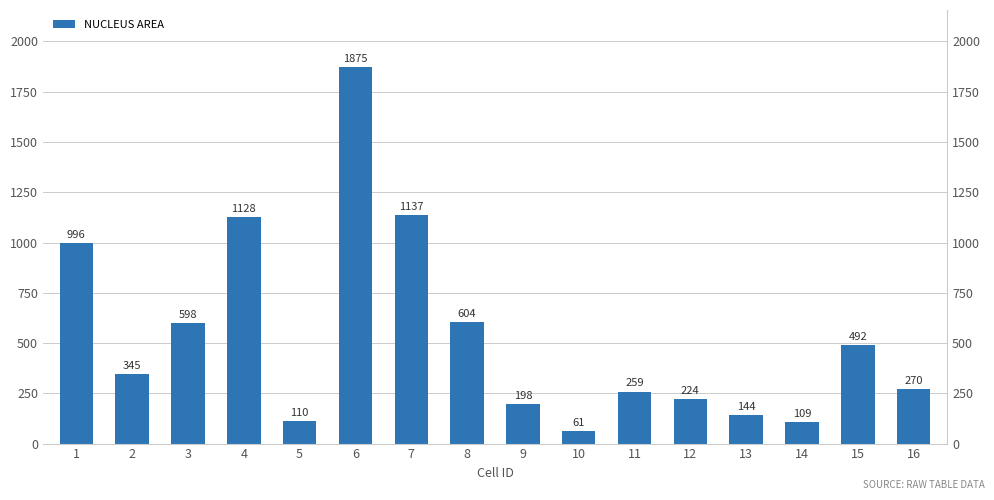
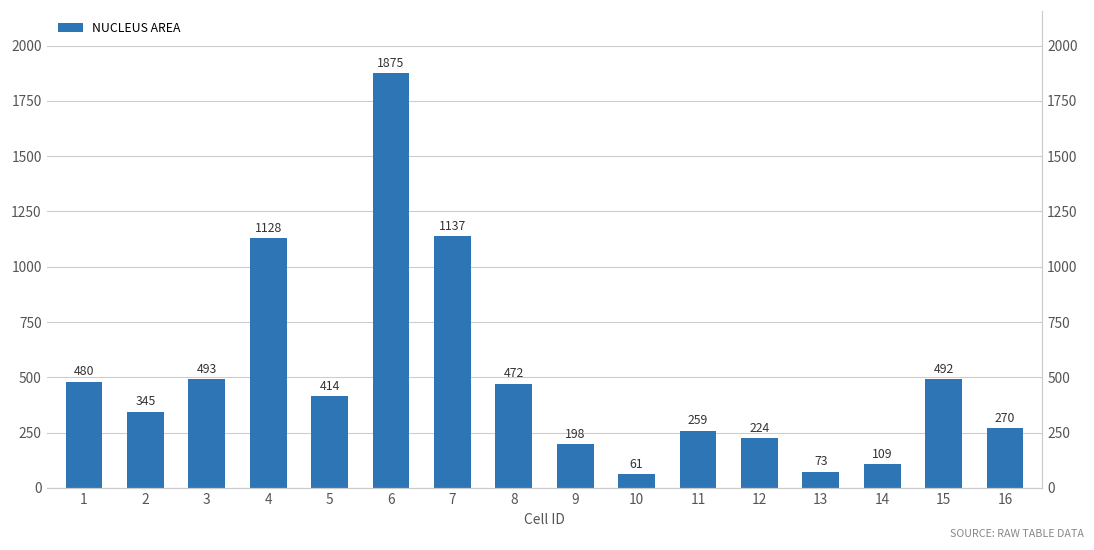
1: 996 -> 480
3: 598 -> 493
5: 110 -> 414
8: 604 -> 472
13: 144 -> 73
